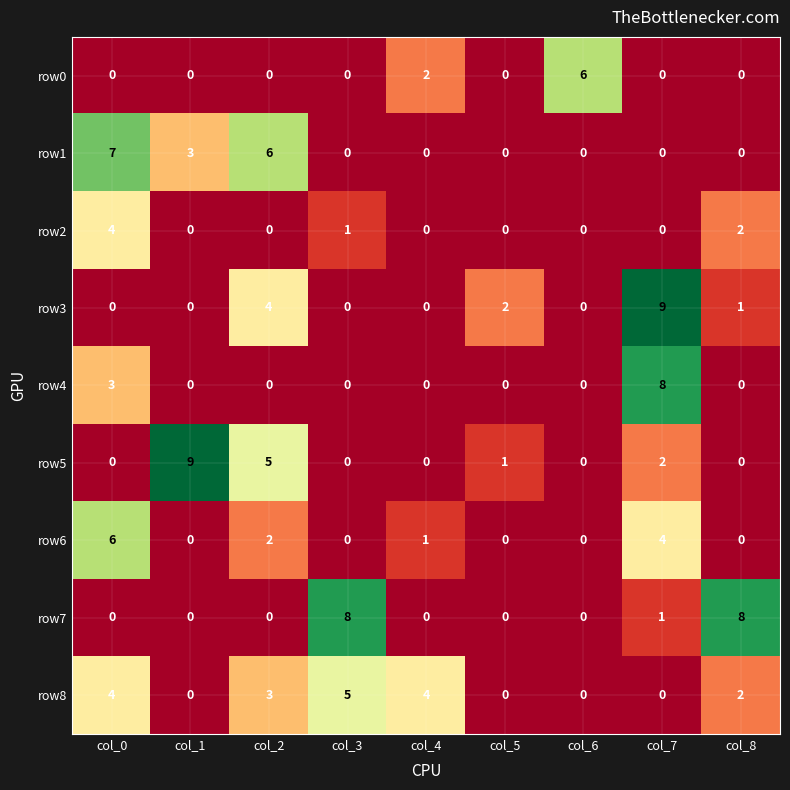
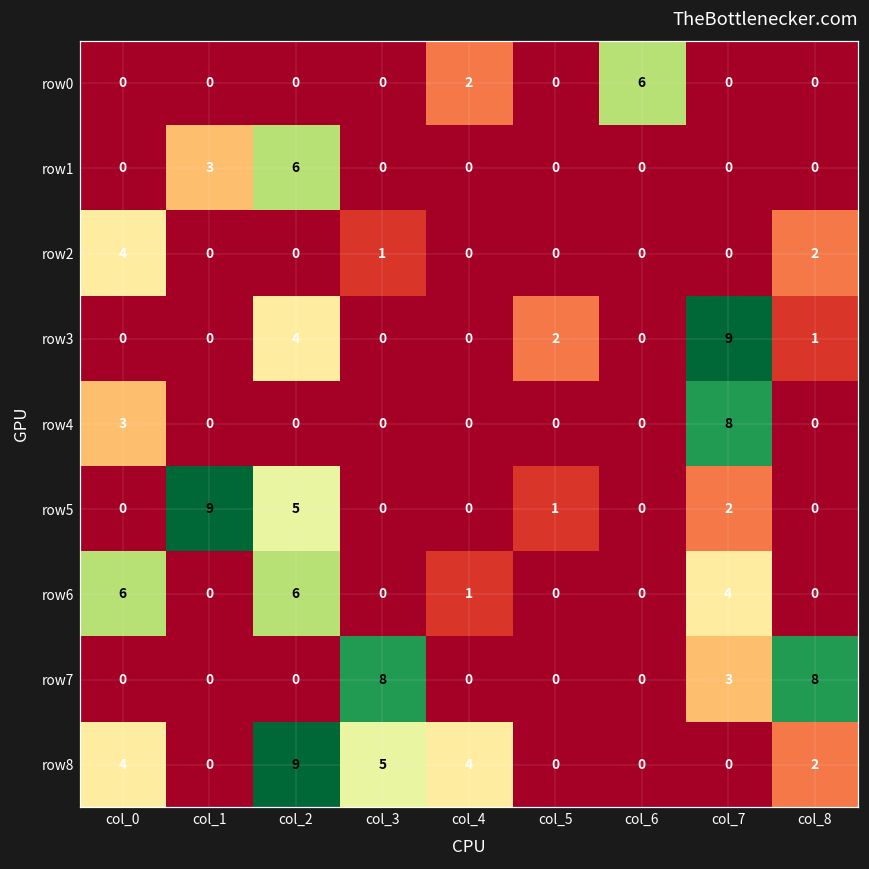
row1, col_0: 7 -> 0
row6, col_2: 2 -> 6
row7, col_7: 1 -> 3
row8, col_2: 3 -> 9
